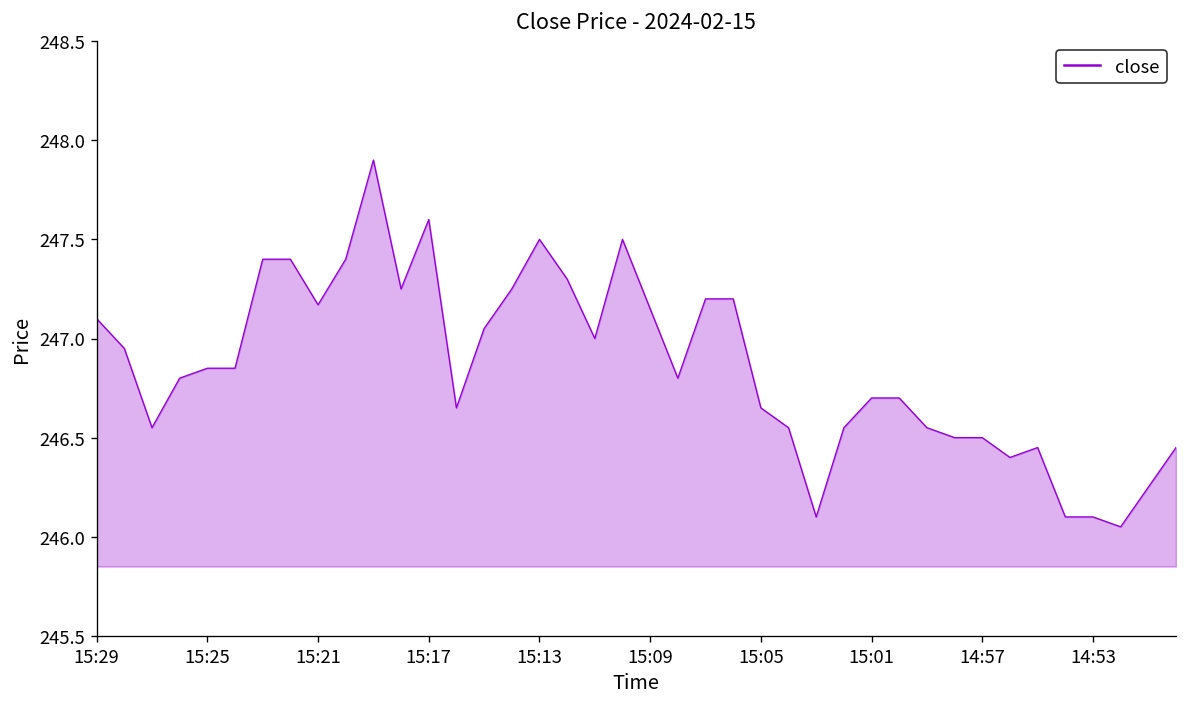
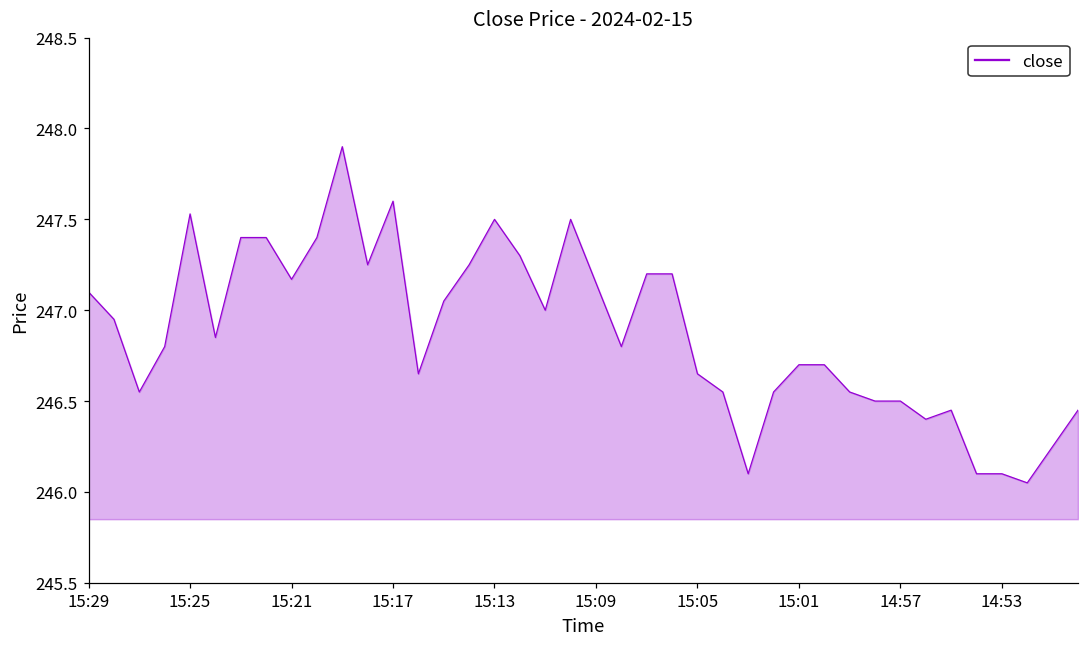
15:25: 246.85 -> 247.53
